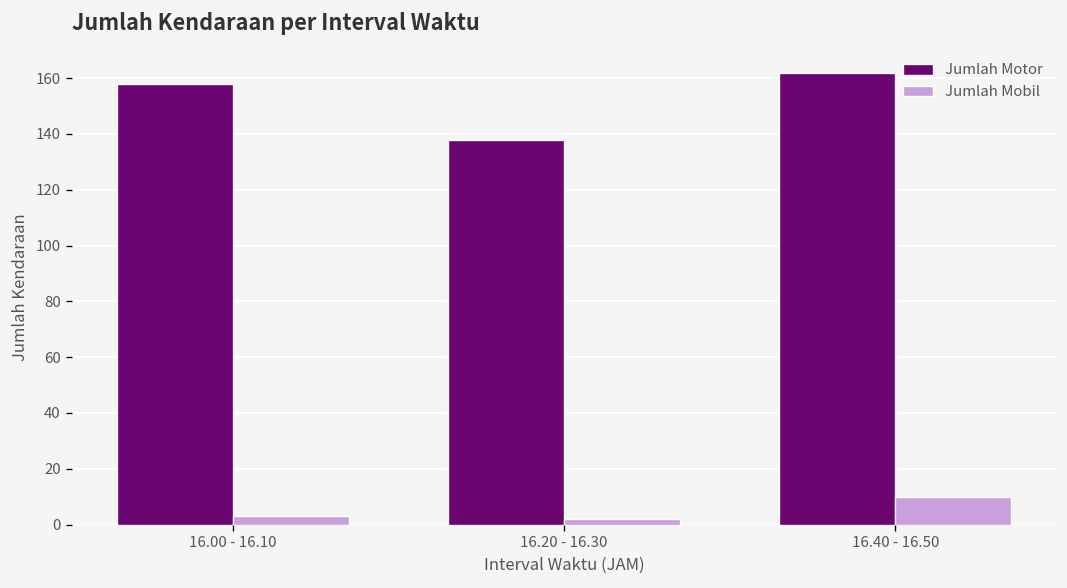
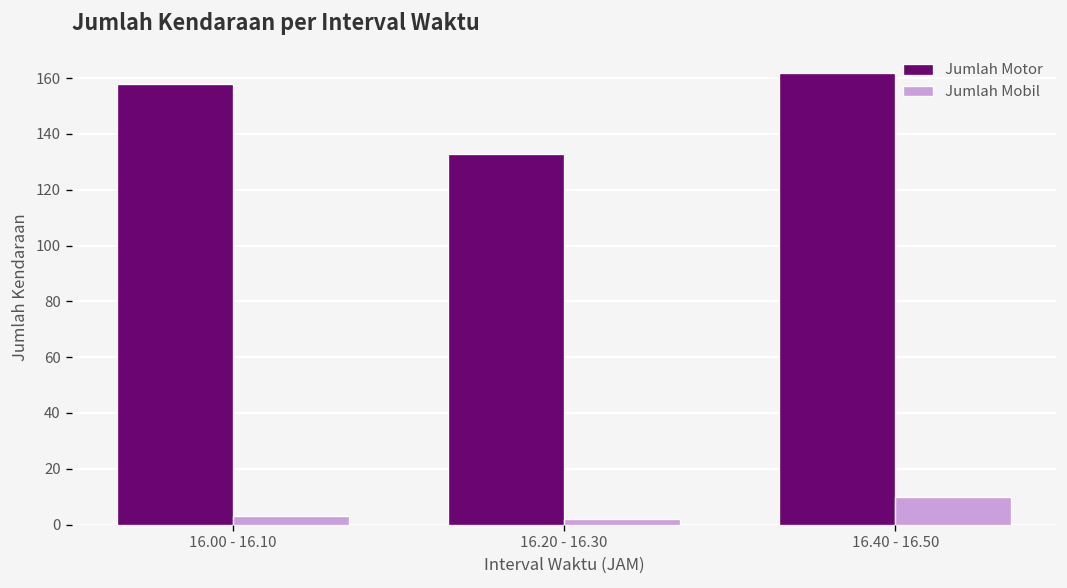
Jumlah Motor, 16.20 - 16.30: 138 -> 133
